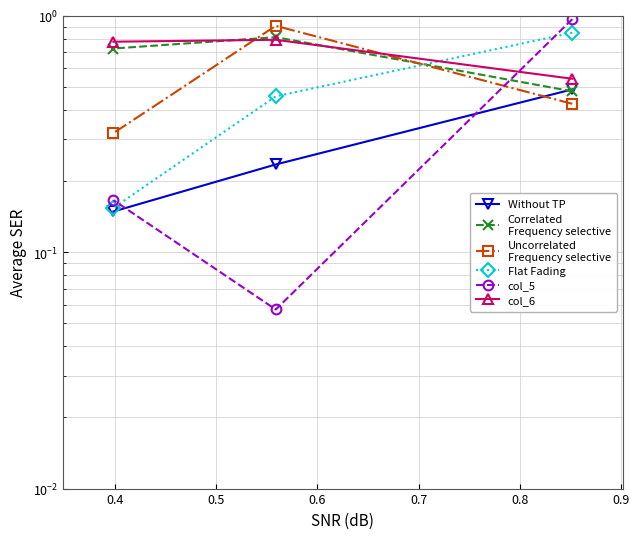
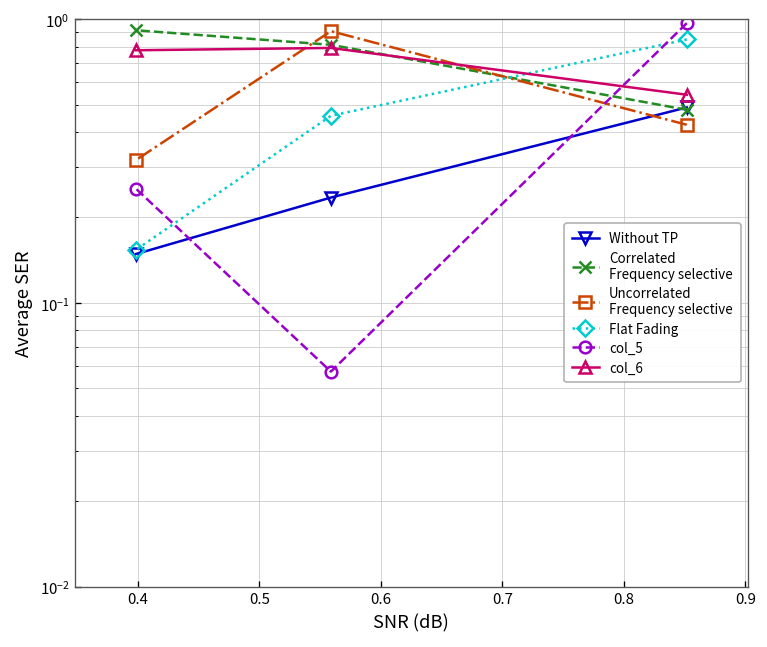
Correlated Frequency selective, 0.4: 0.73 -> 0.91
col_5, 0.4: 0.17 -> 0.25
